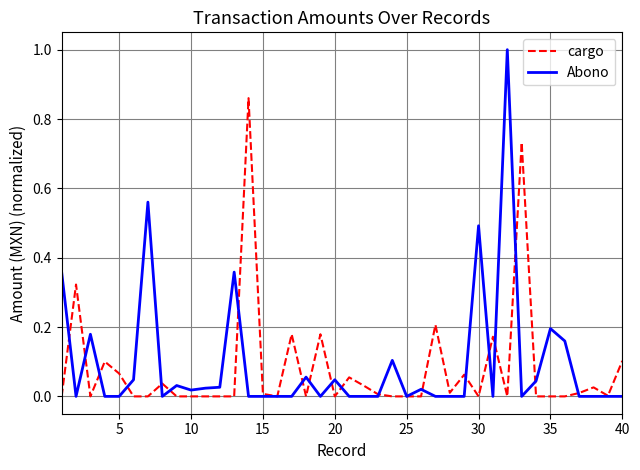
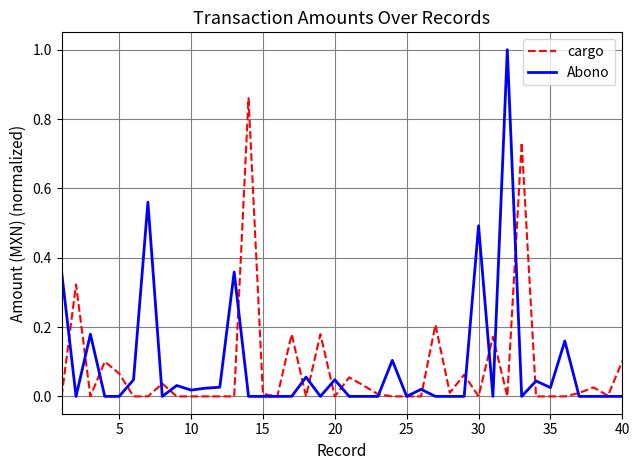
Abono, 35: 0.20 -> 0.03
